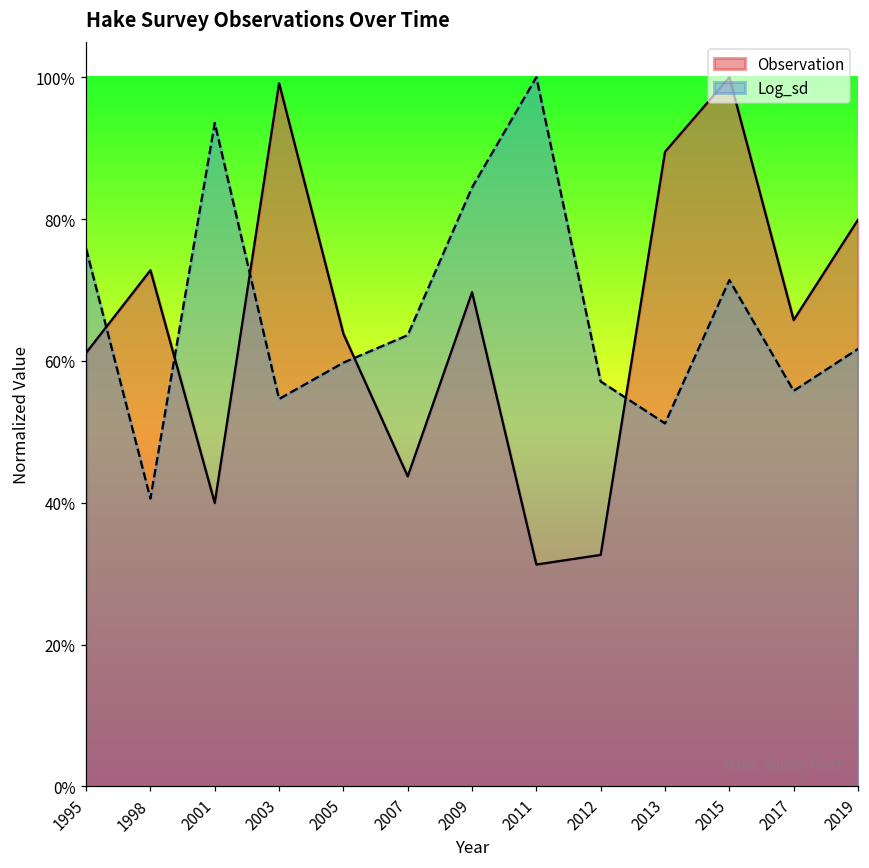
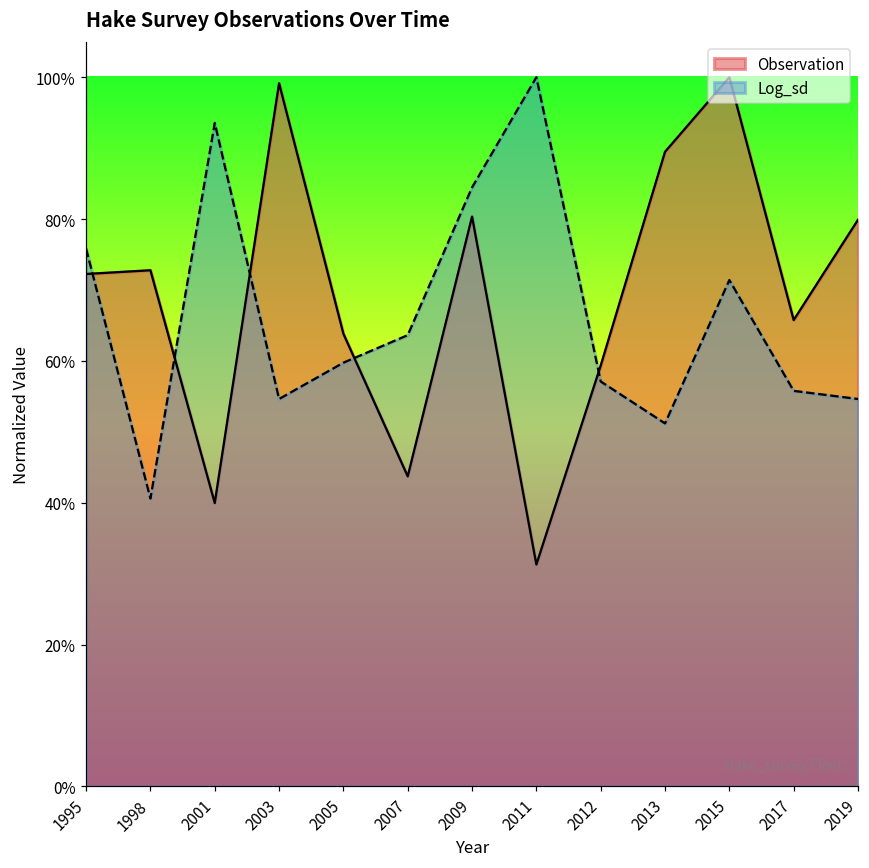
Observation, 1995: 61% -> 72%
Observation, 2009: 70% -> 80%
Observation, 2012: 33% -> 59%
Log_sd, 2019: 62% -> 55%
